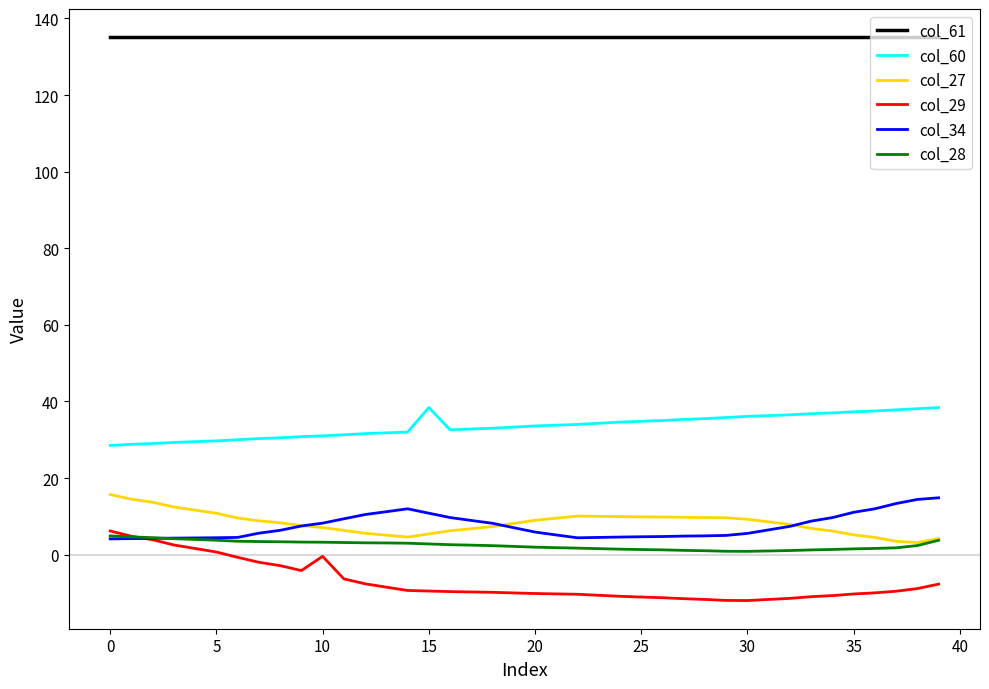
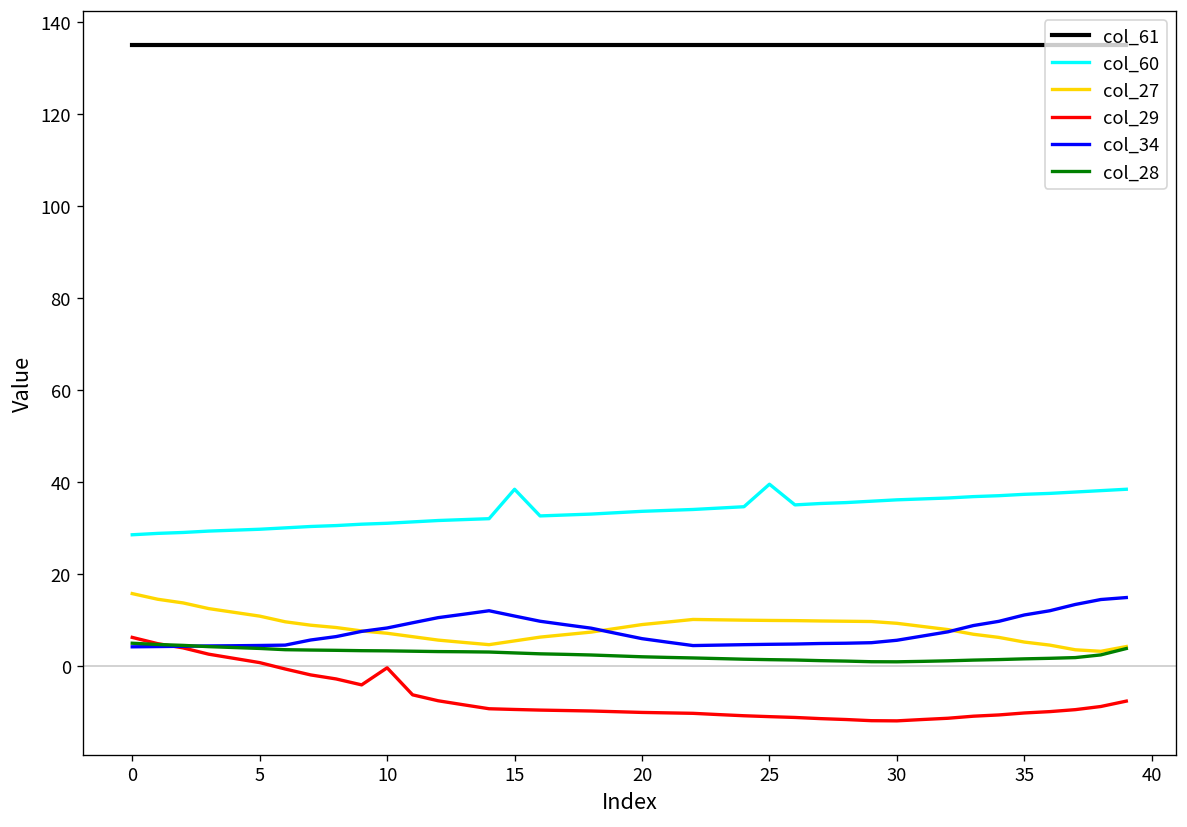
col_60, 25: 35 -> 40
